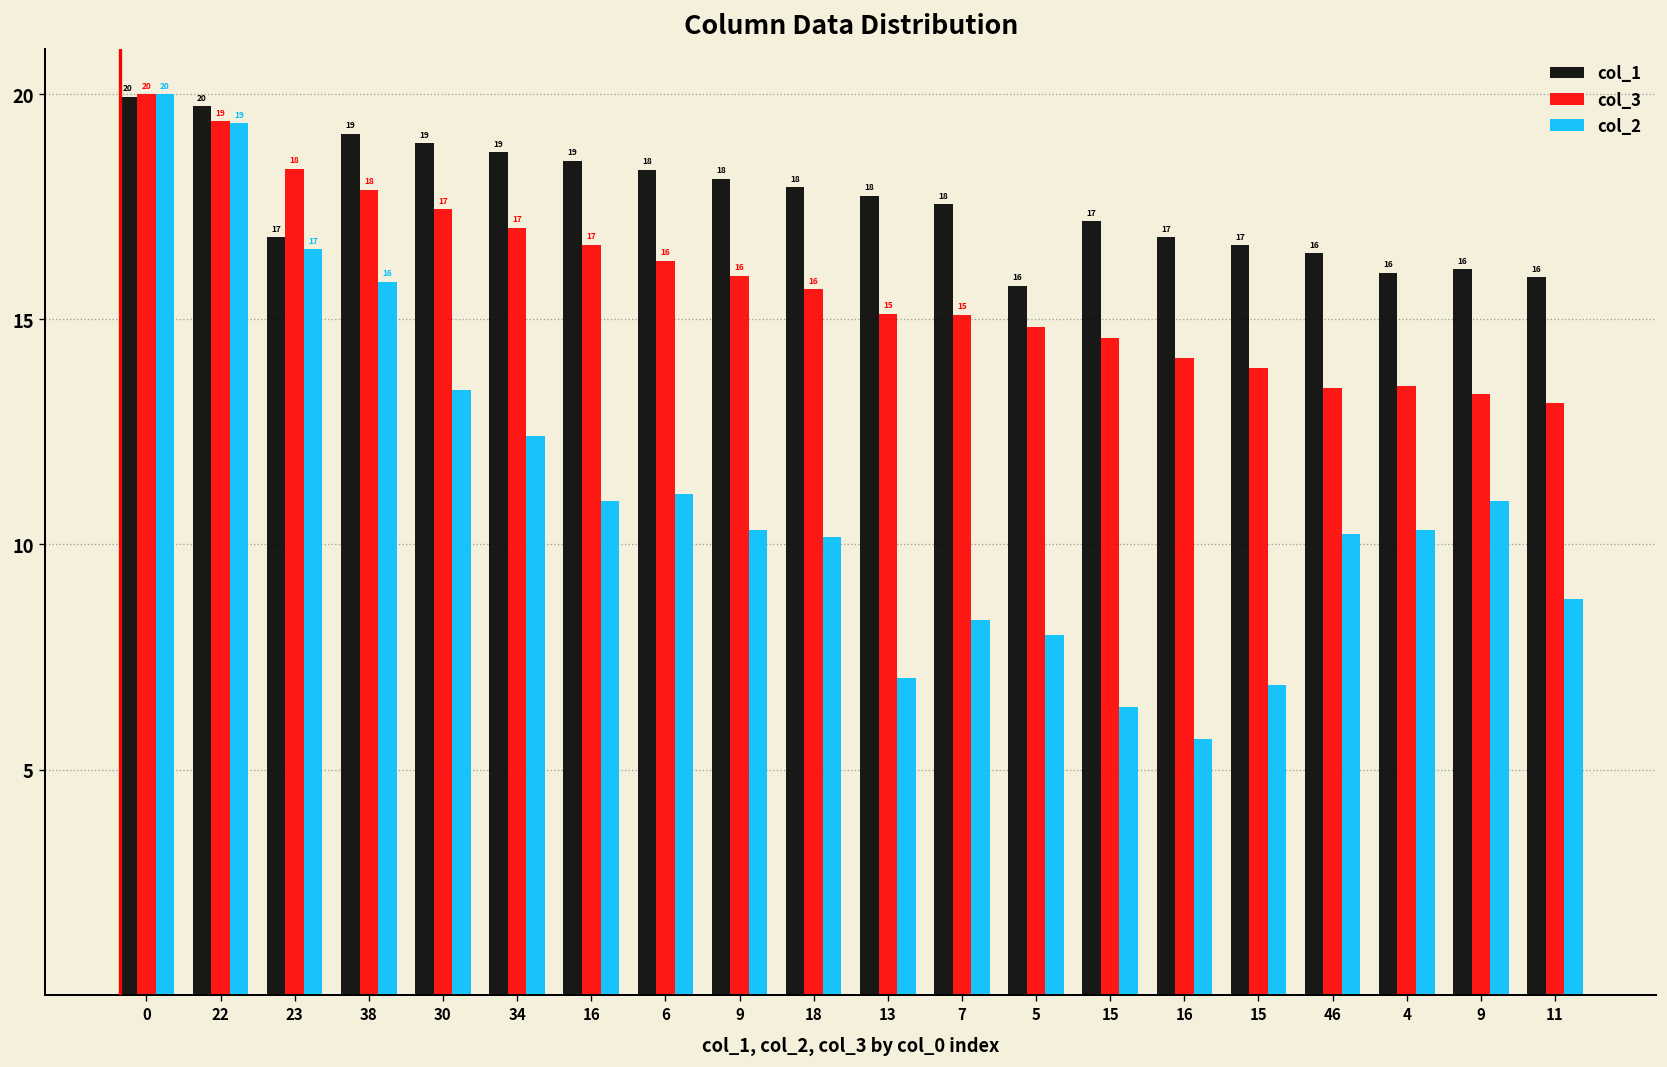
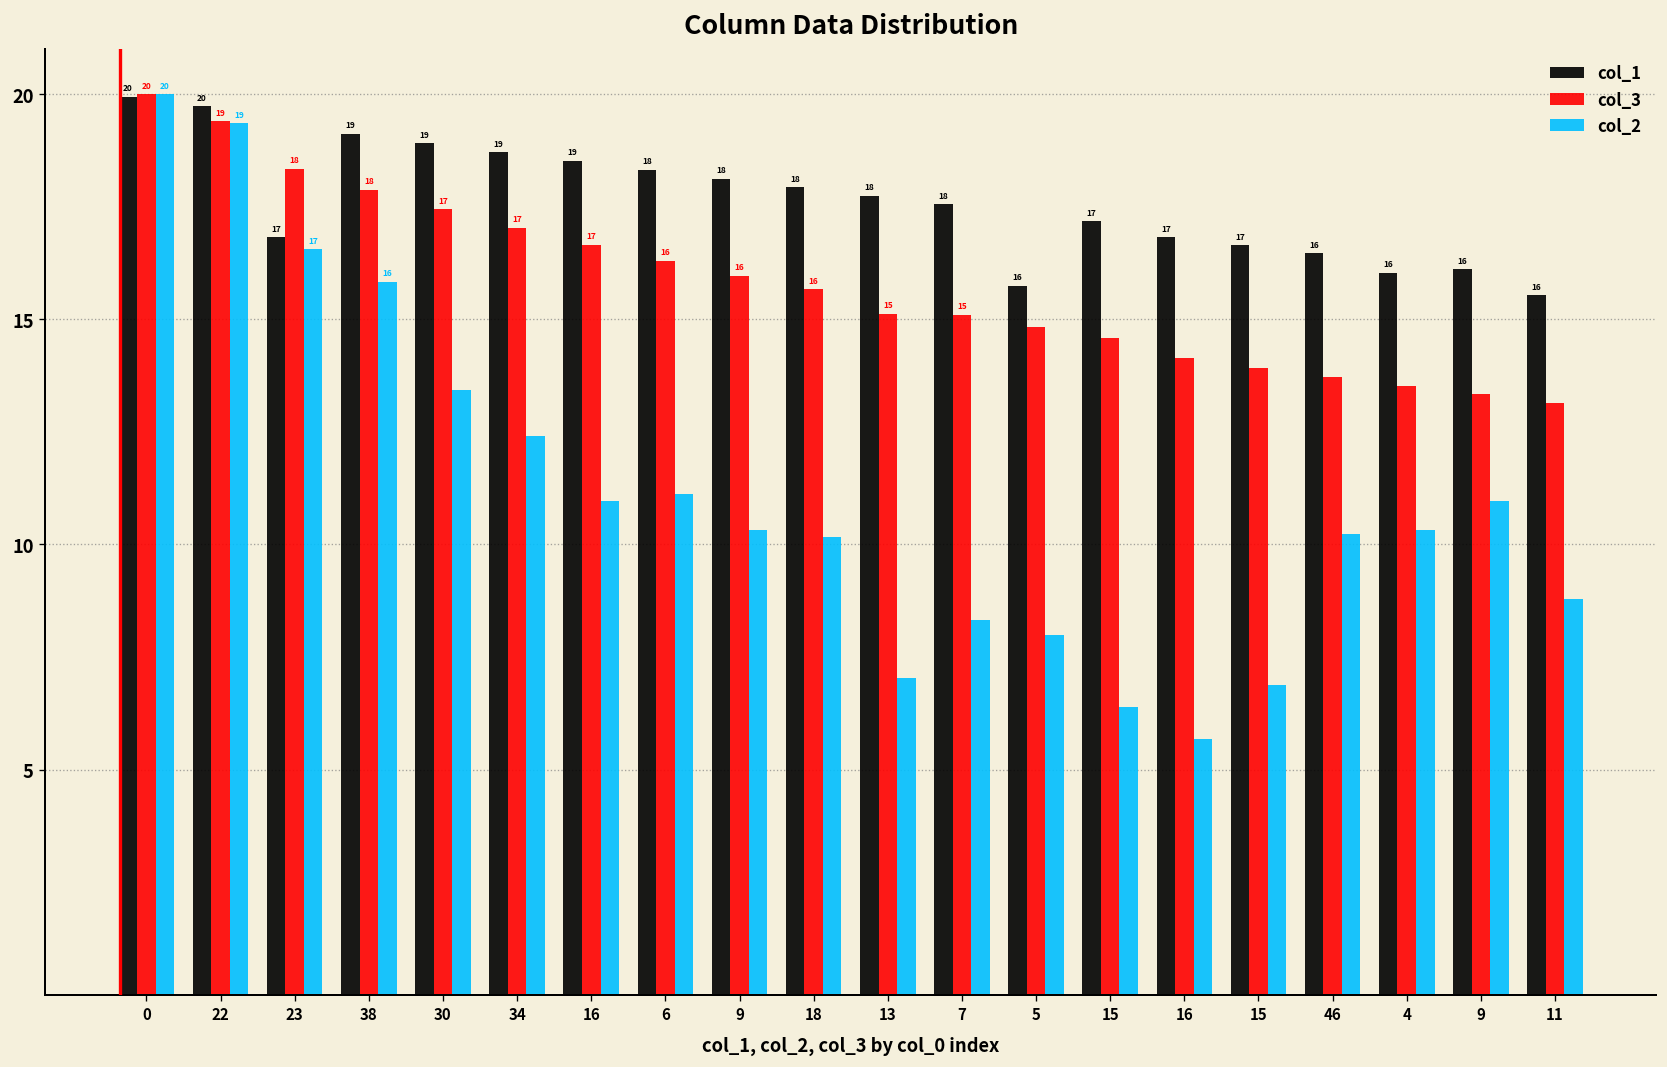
col_3, 46: 13.5 -> 13.7
col_1, 11: 15.9 -> 15.5
